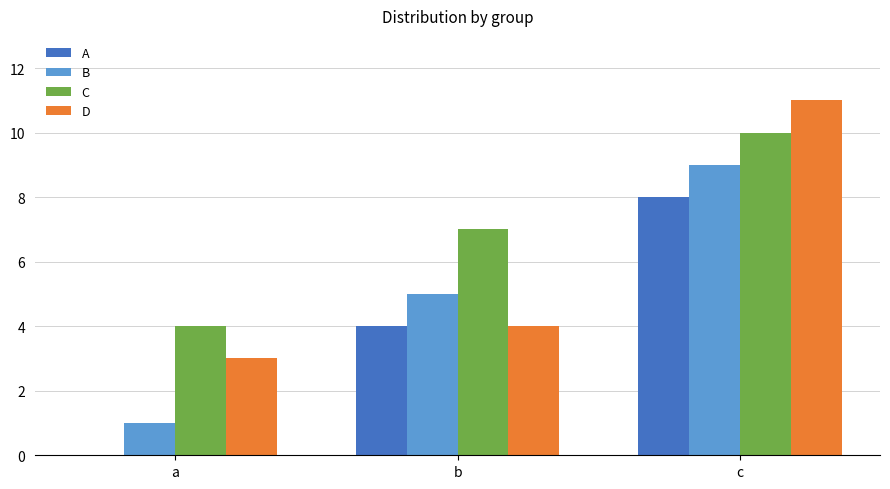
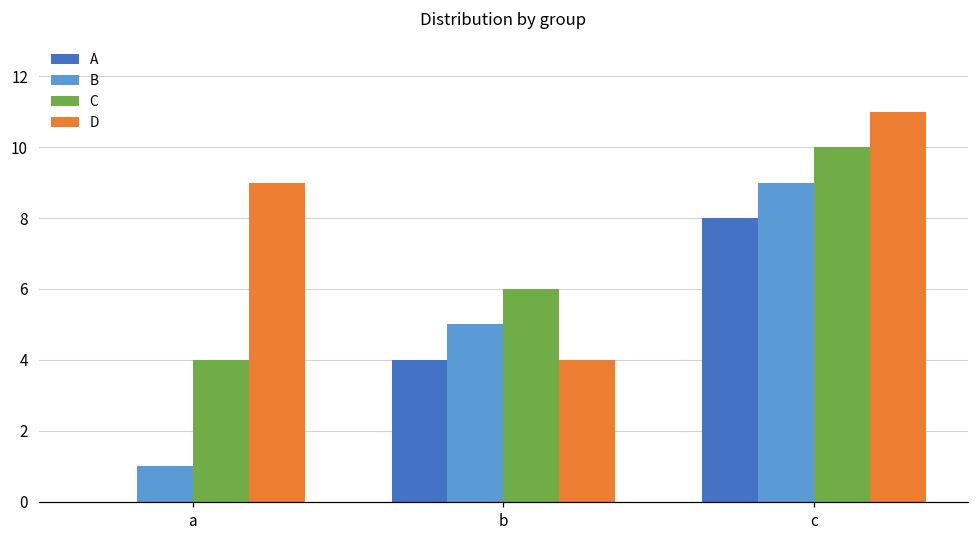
D, a: 3 -> 9
C, b: 7 -> 6
